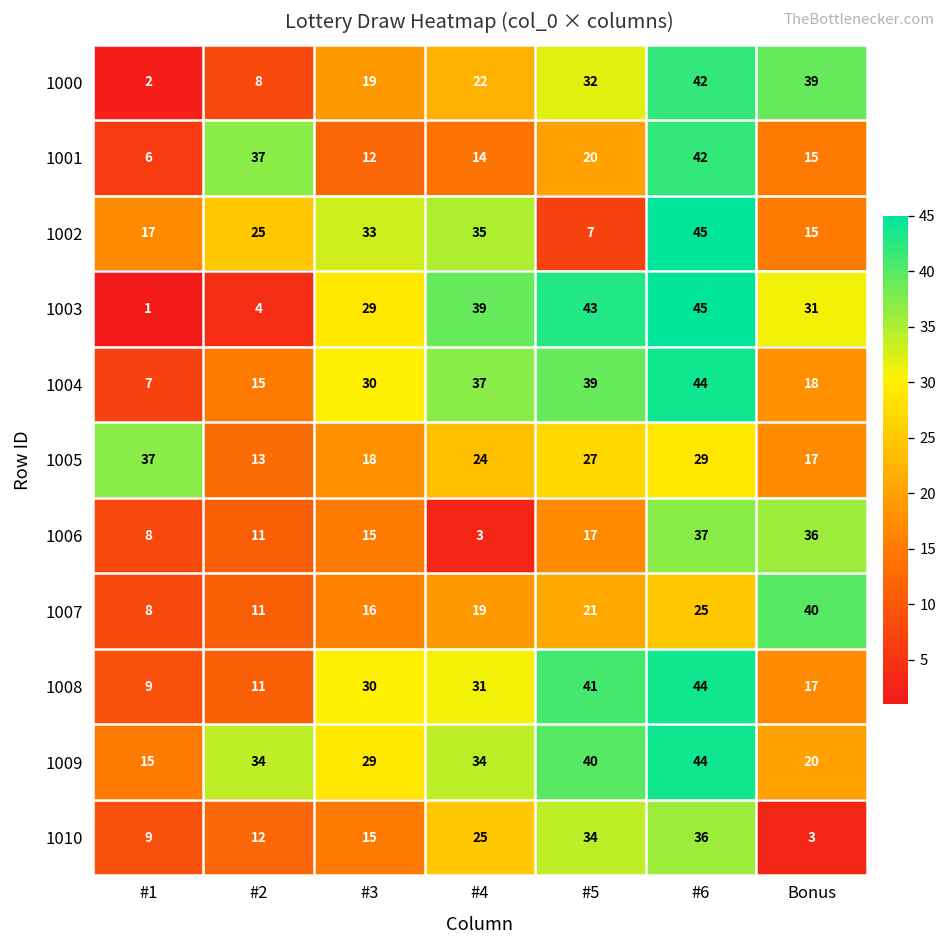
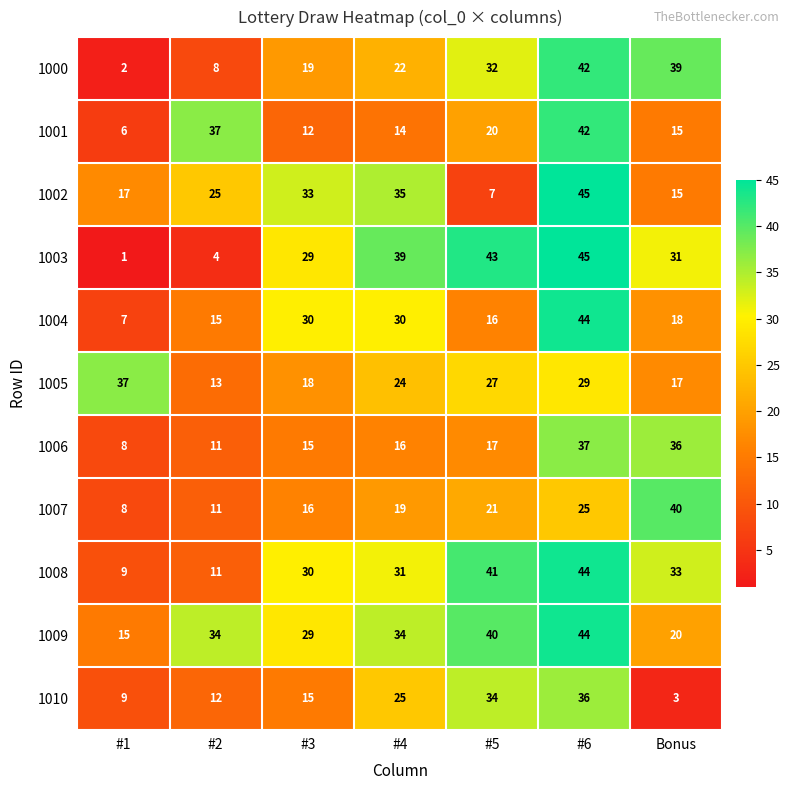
1004, #4: 37 -> 30
1004, #5: 39 -> 16
1006, #4: 3 -> 16
1008, Bonus: 17 -> 33
